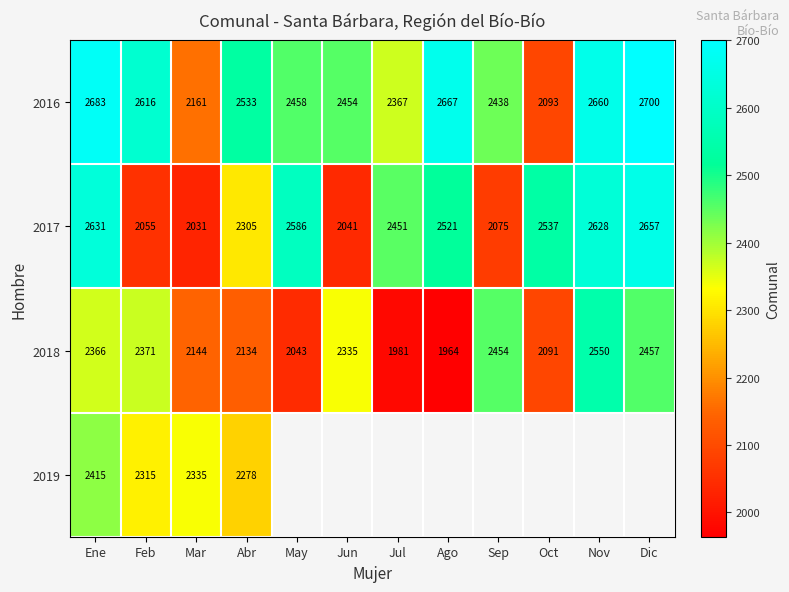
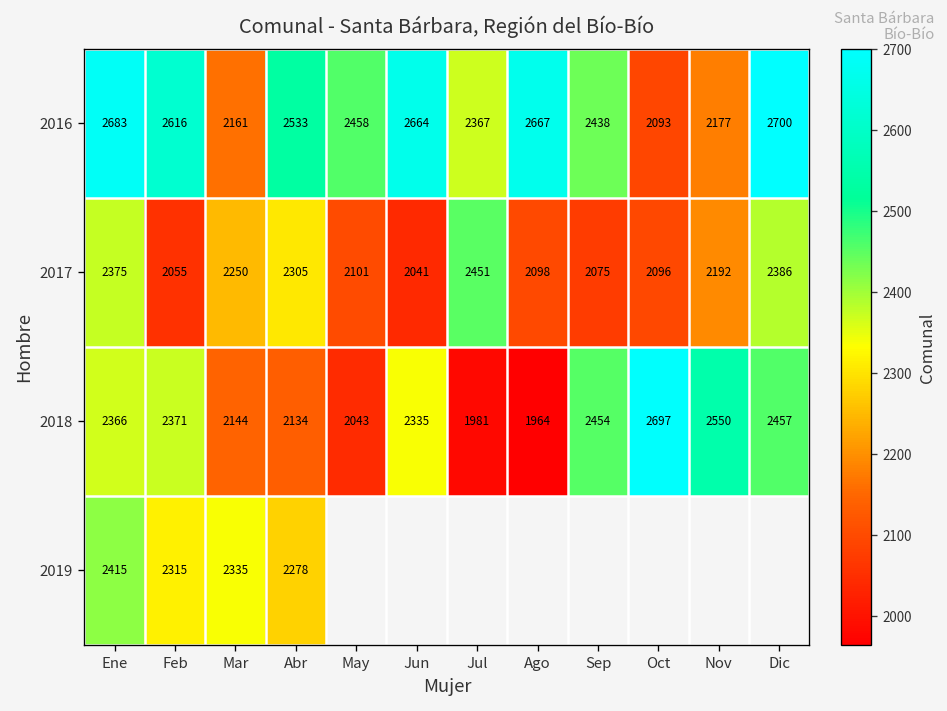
2016, Jun: 2454 -> 2664
2016, Nov: 2660 -> 2177
2017, Ene: 2631 -> 2375
2017, Mar: 2031 -> 2250
2017, May: 2586 -> 2101
2017, Ago: 2521 -> 2098
2017, Oct: 2537 -> 2096
2017, Nov: 2628 -> 2192
2017, Dic: 2657 -> 2386
2018, Oct: 2091 -> 2697
